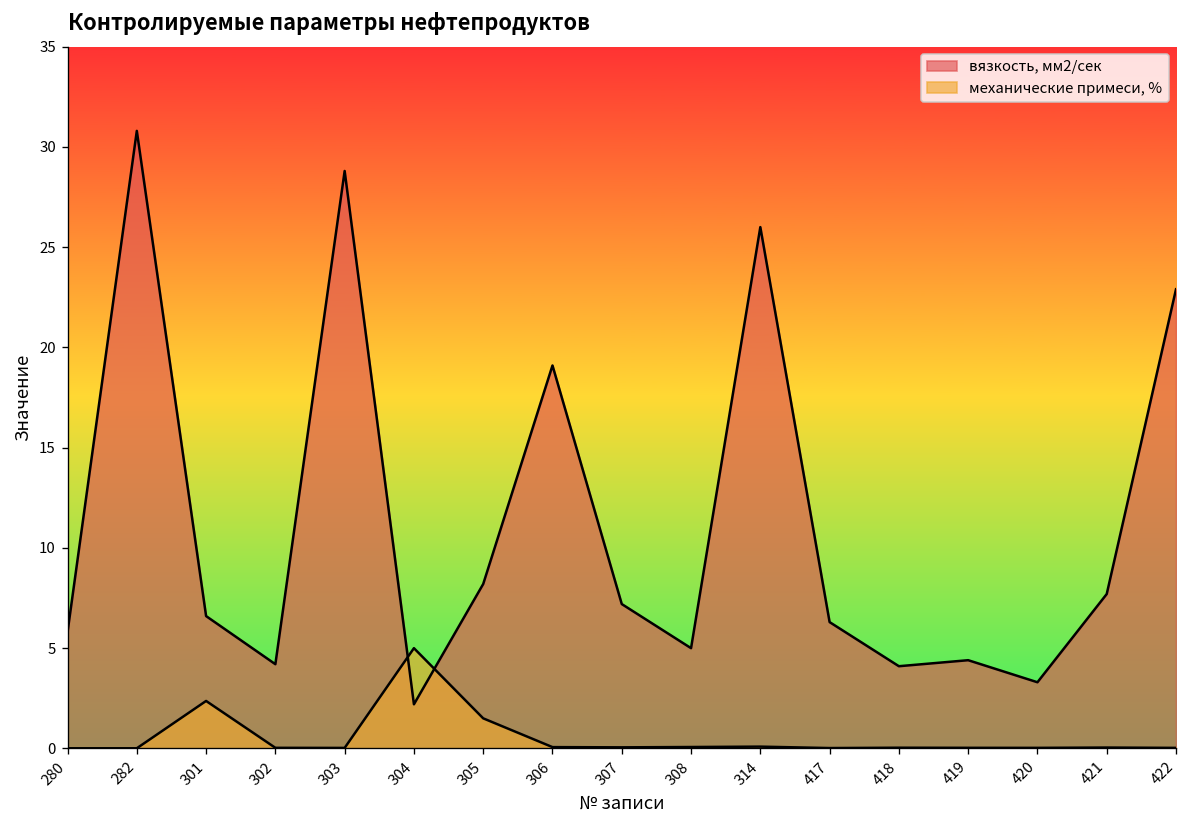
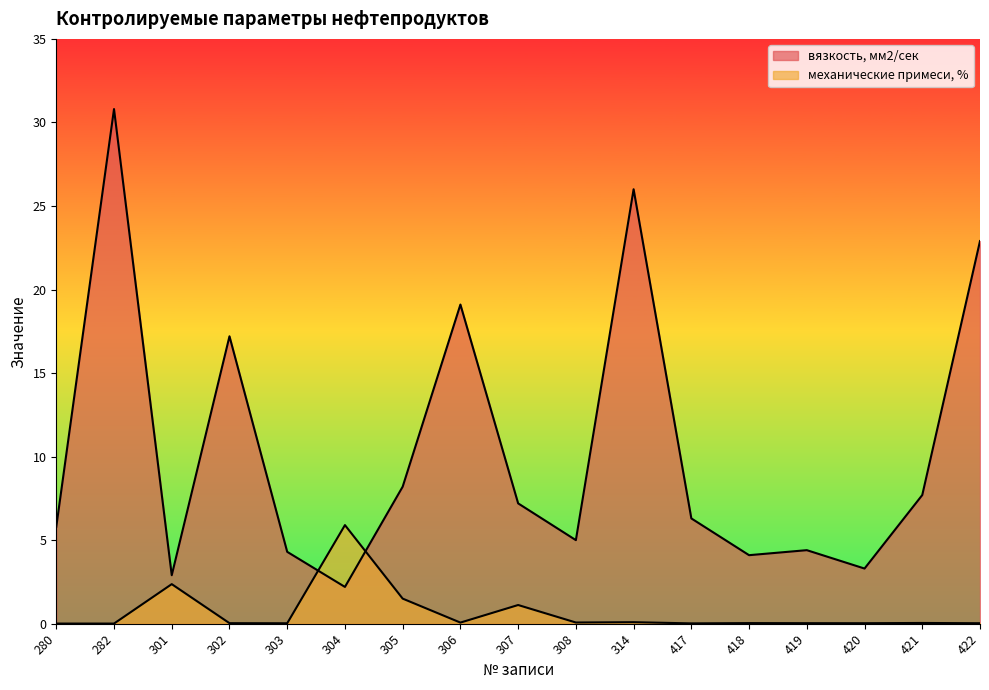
вязкость, мм2/сек, 301: 6.6 -> 2.9
вязкость, мм2/сек, 302: 4.2 -> 17.2
вязкость, мм2/сек, 303: 28.8 -> 4.3
механические примеси, %, 304: 5.0 -> 5.9
механические примеси, %, 307: 0.1 -> 1.1
